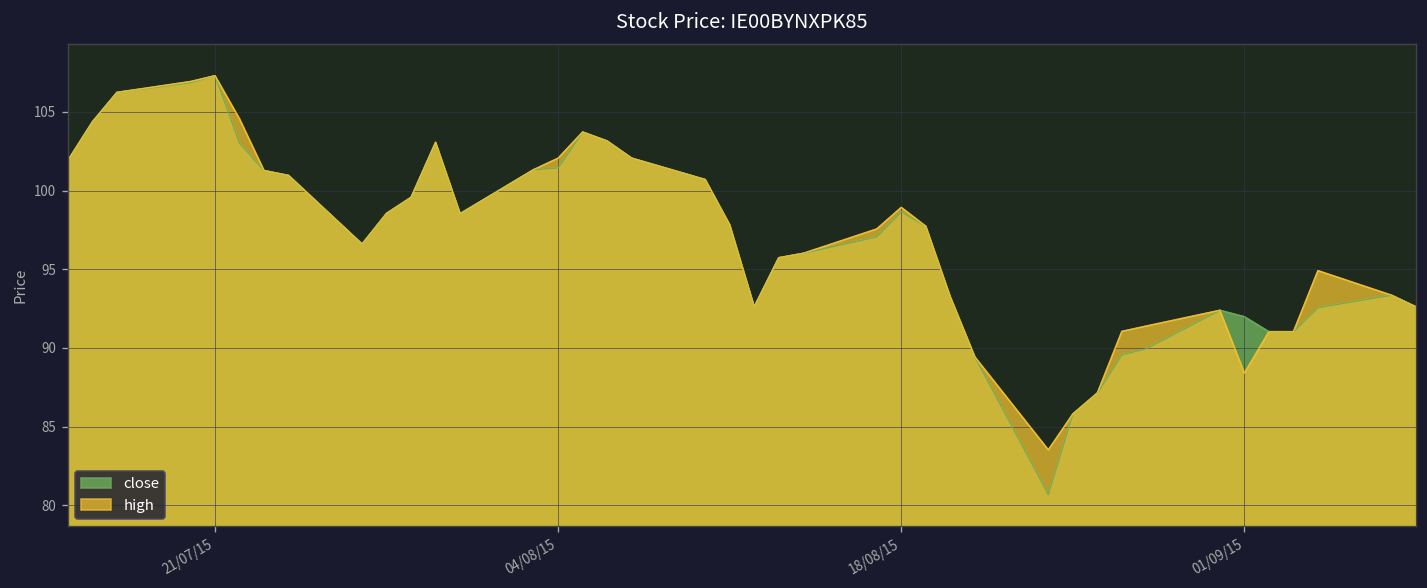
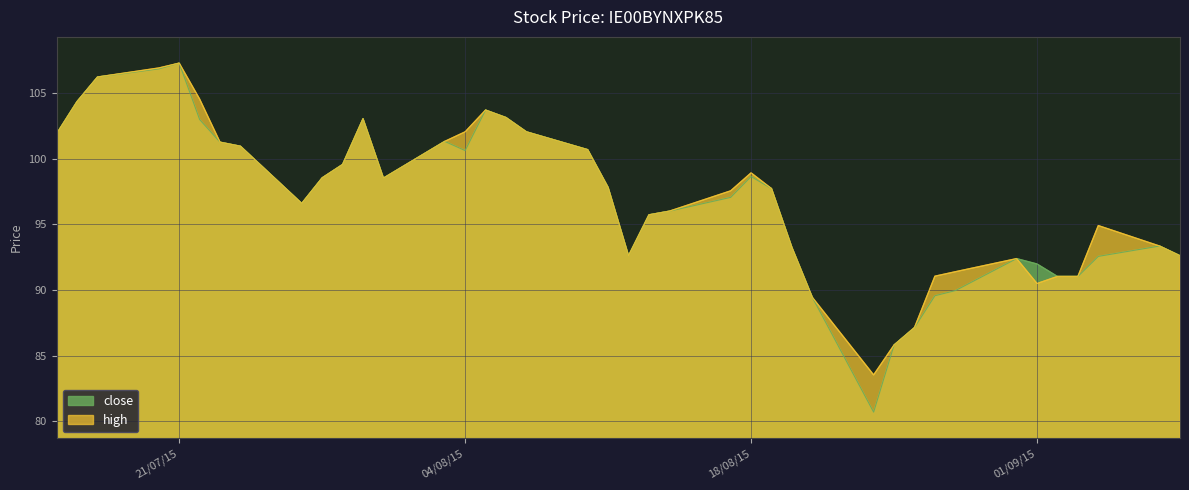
close, 04/08/15: 101.4 -> 100.6
high, 01/09/15: 88.4 -> 90.5
